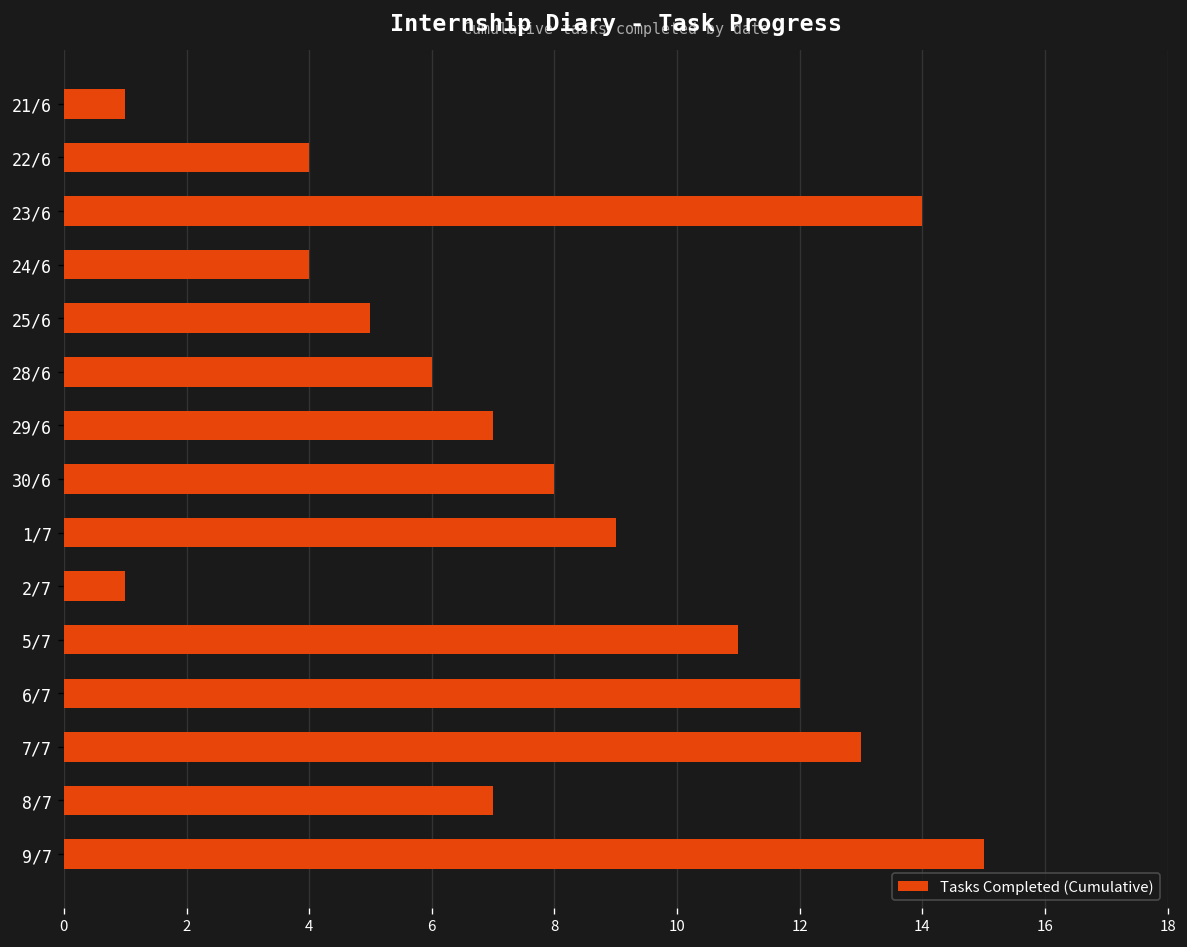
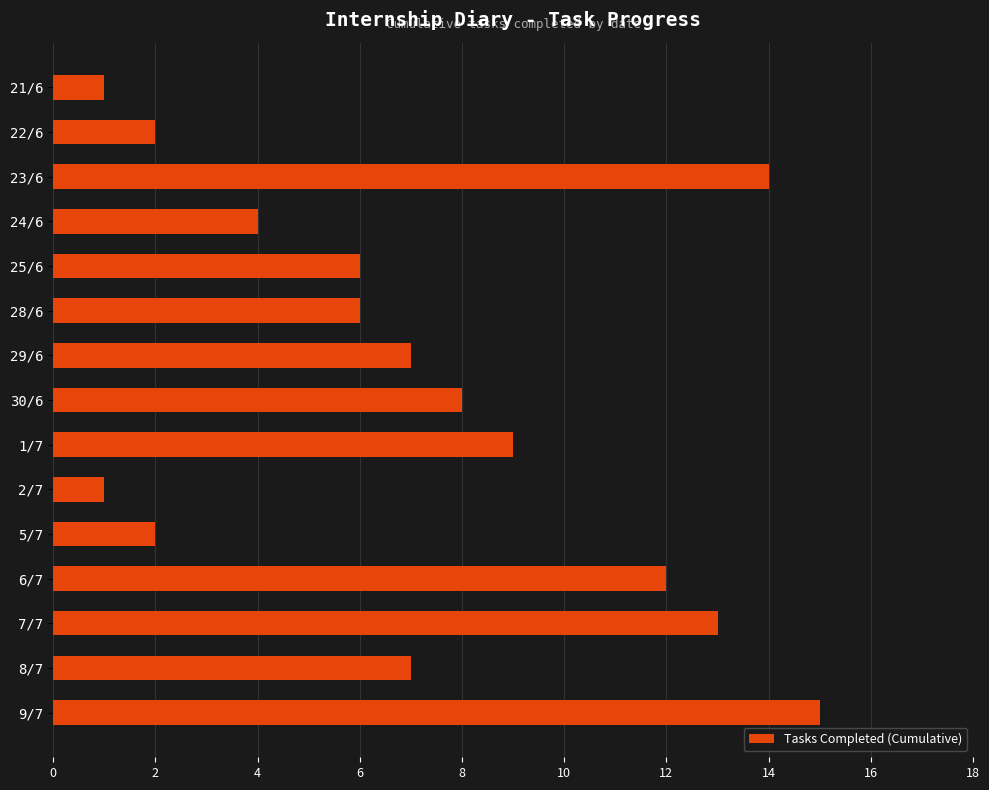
22/6: 4 -> 2
25/6: 5 -> 6
5/7: 11 -> 2
